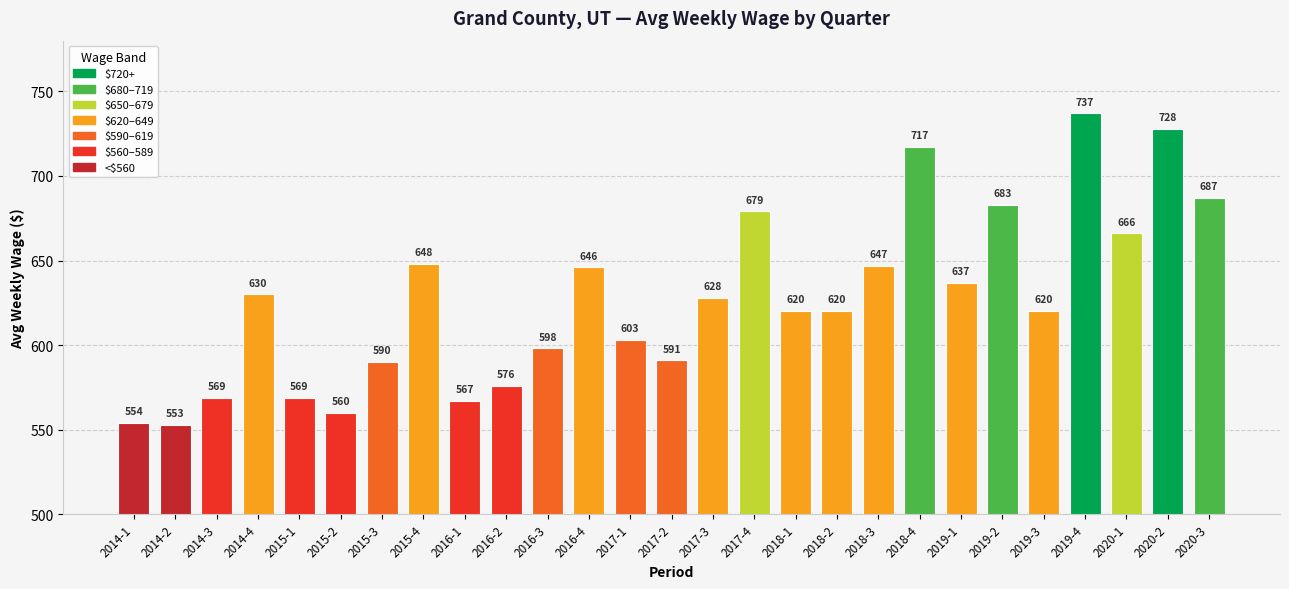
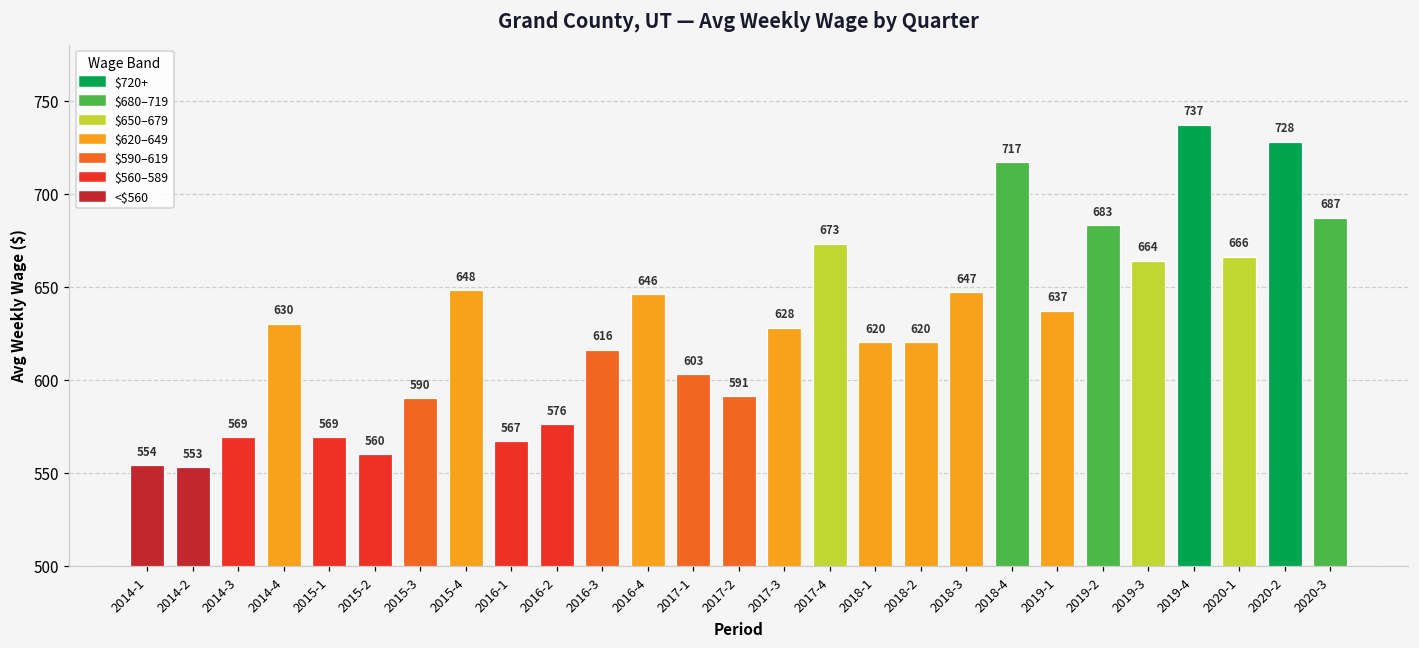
2016-3: 598 -> 616
2017-4: 679 -> 673
2019-3: 620 -> 664
